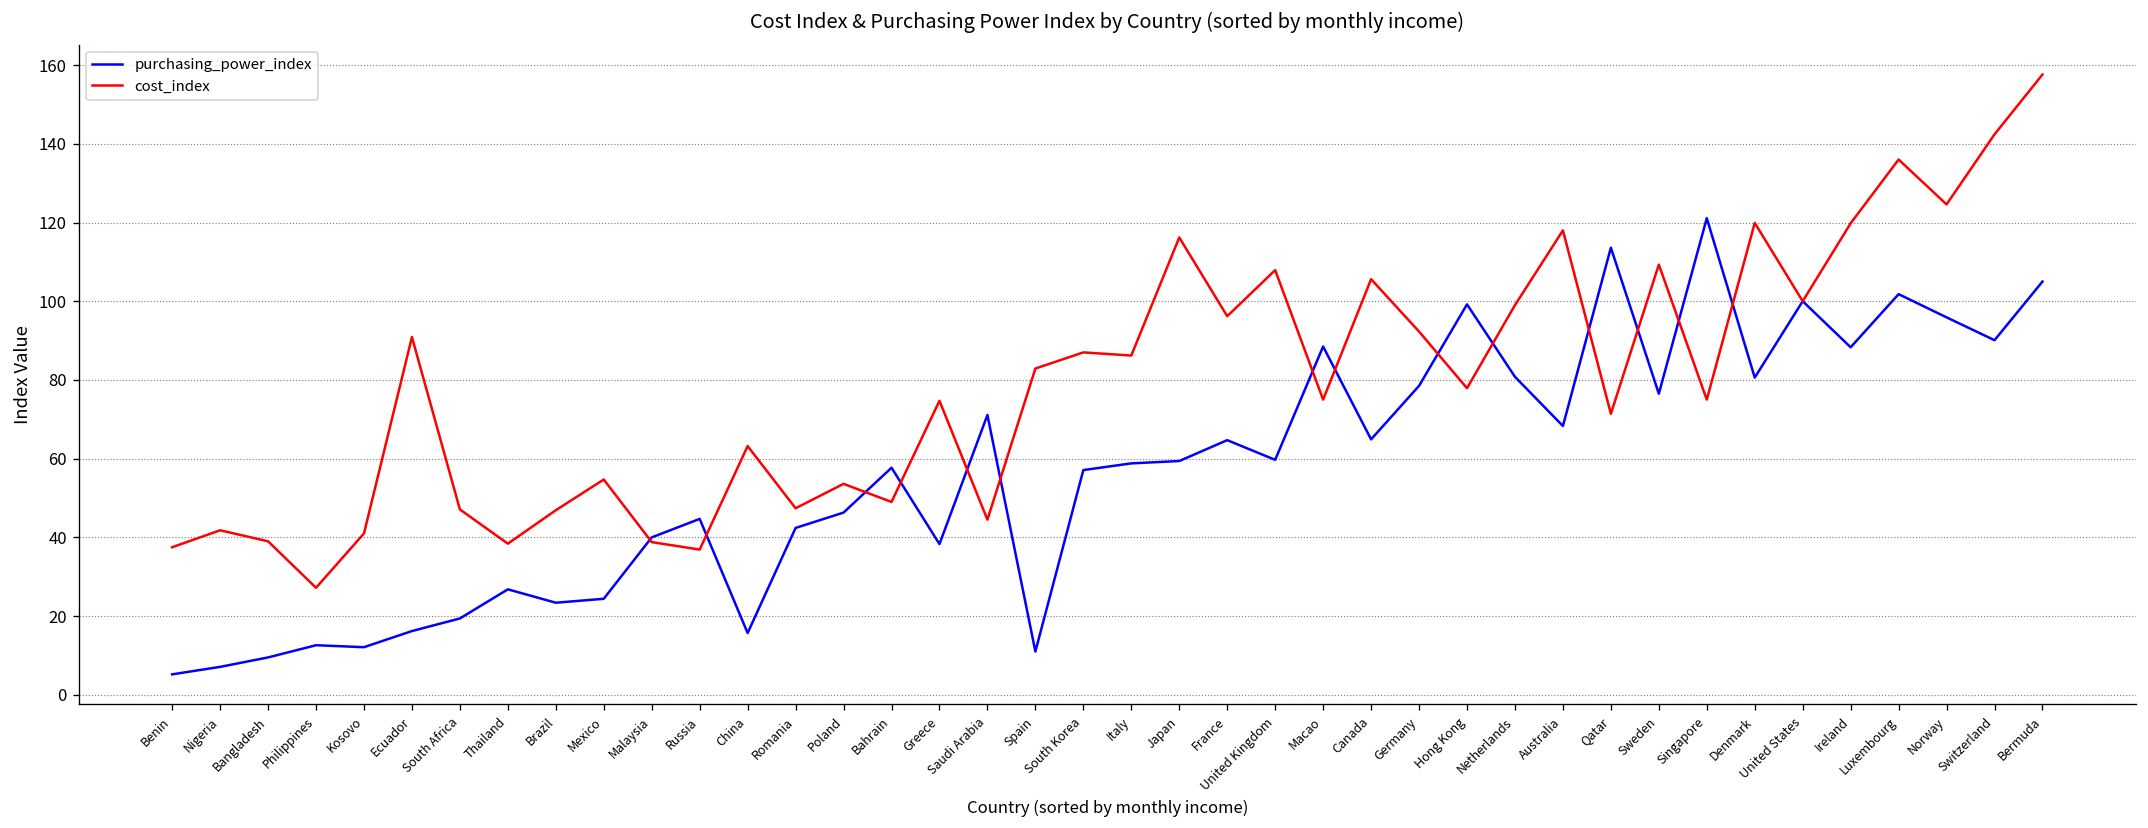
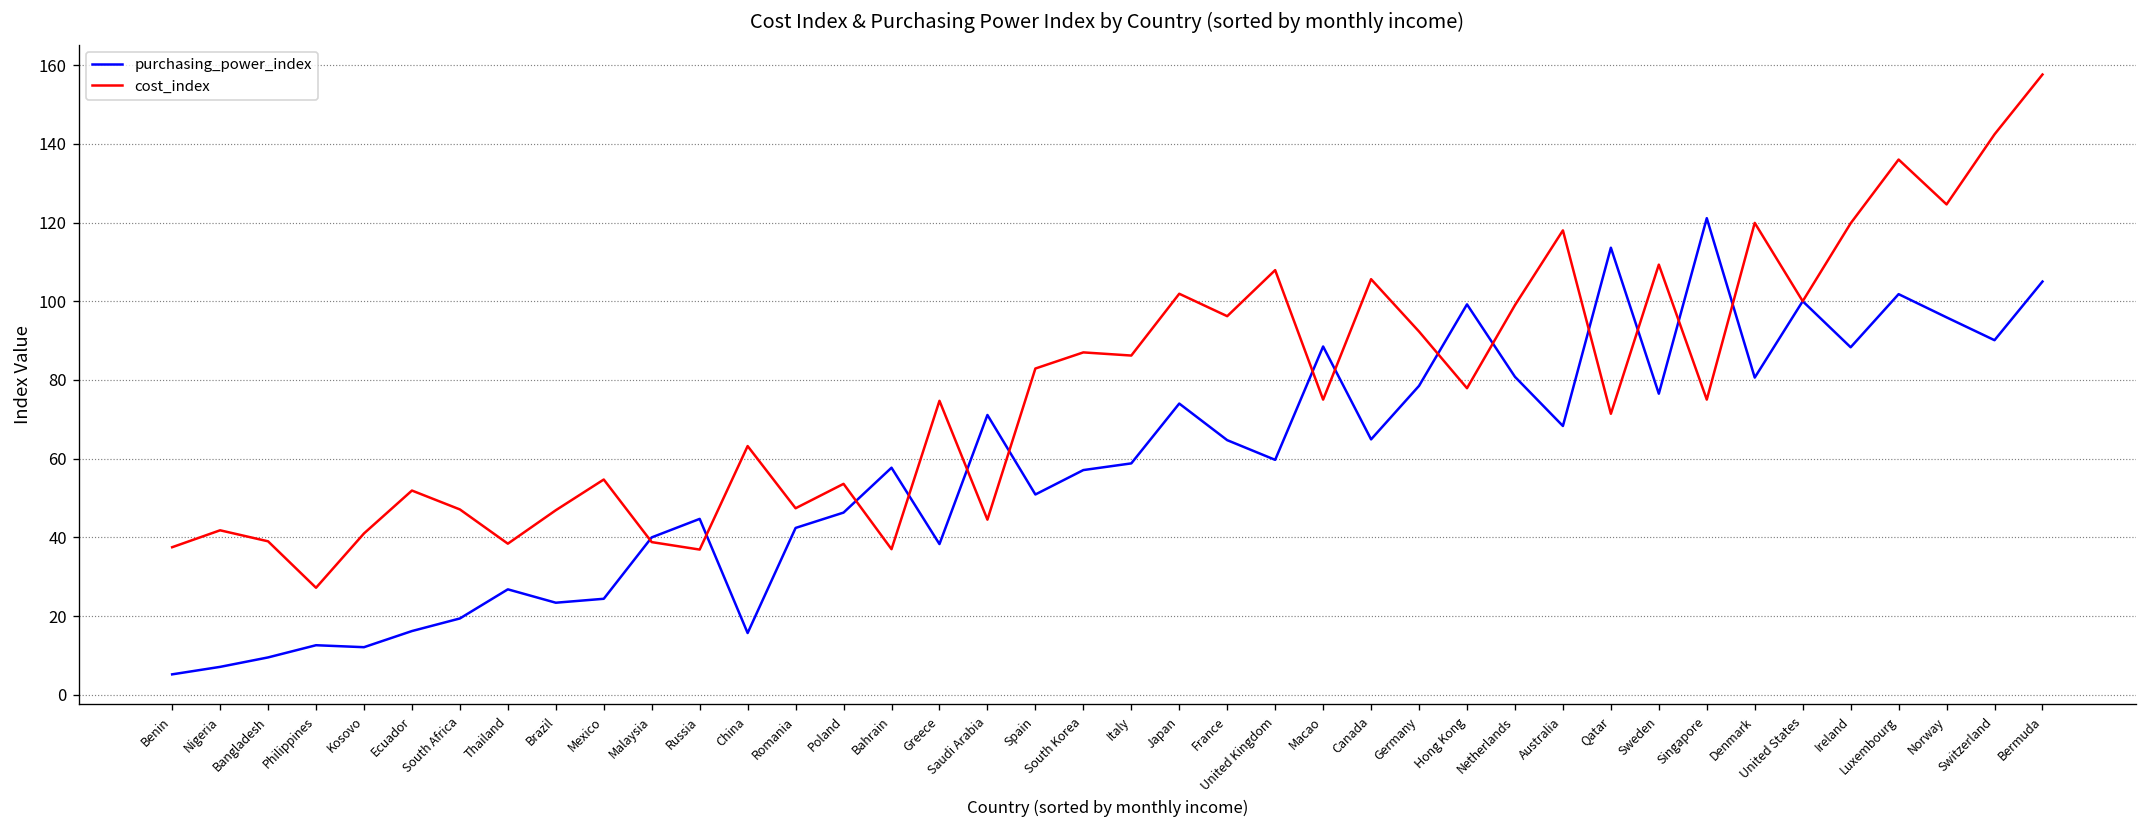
cost_index, Ecuador: 91 -> 52
cost_index, Bahrain: 49 -> 37
purchasing_power_index, Spain: 11 -> 51
purchasing_power_index, Japan: 59 -> 74
cost_index, Japan: 116 -> 102
